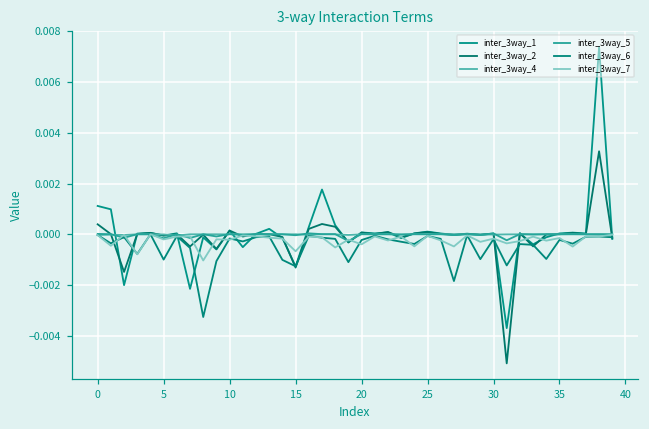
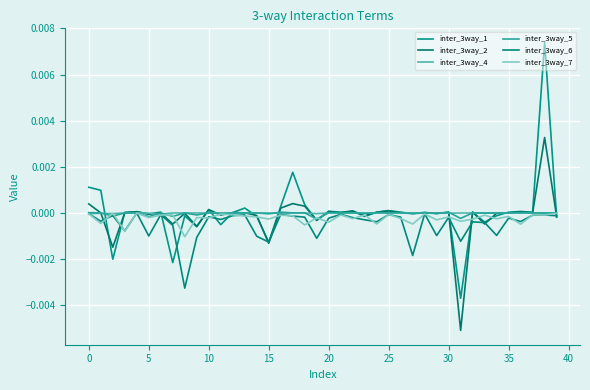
inter_3way_7, 15: -0.0007 -> -0.0003
